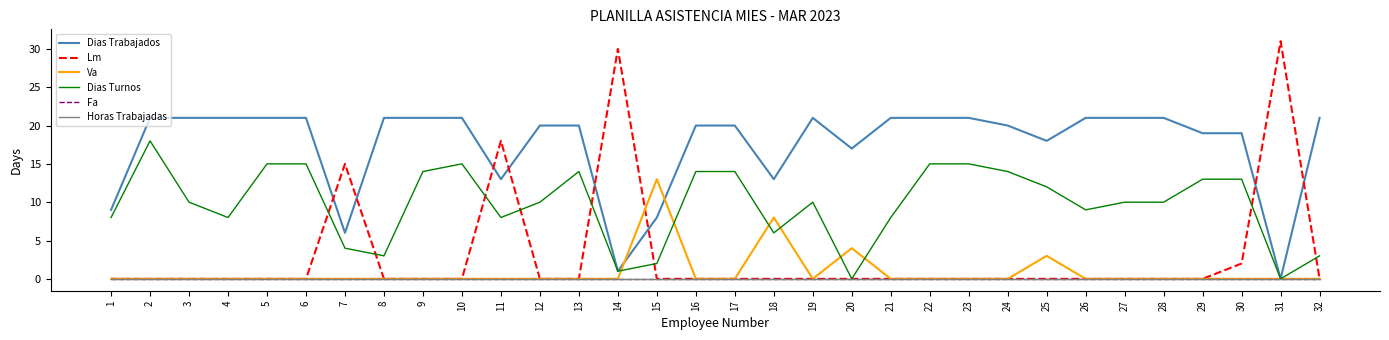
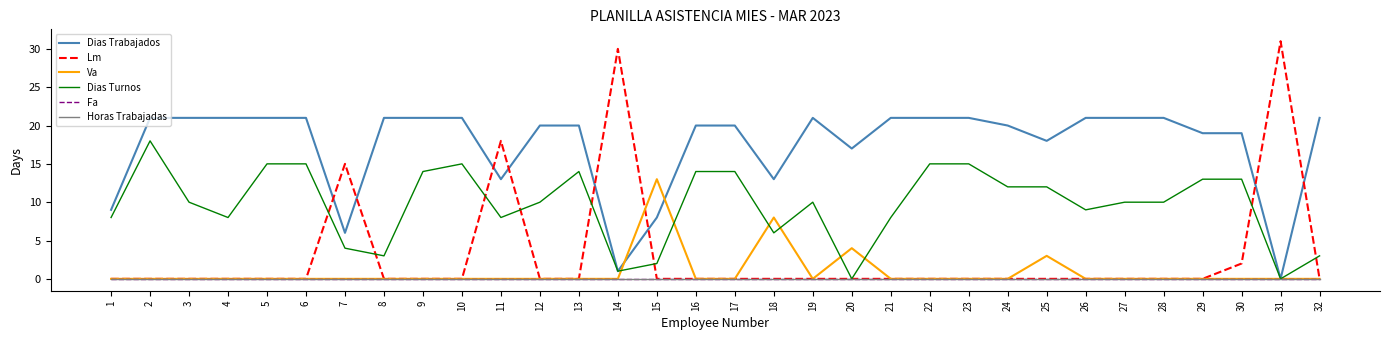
Dias Turnos, 24: 14 -> 12
